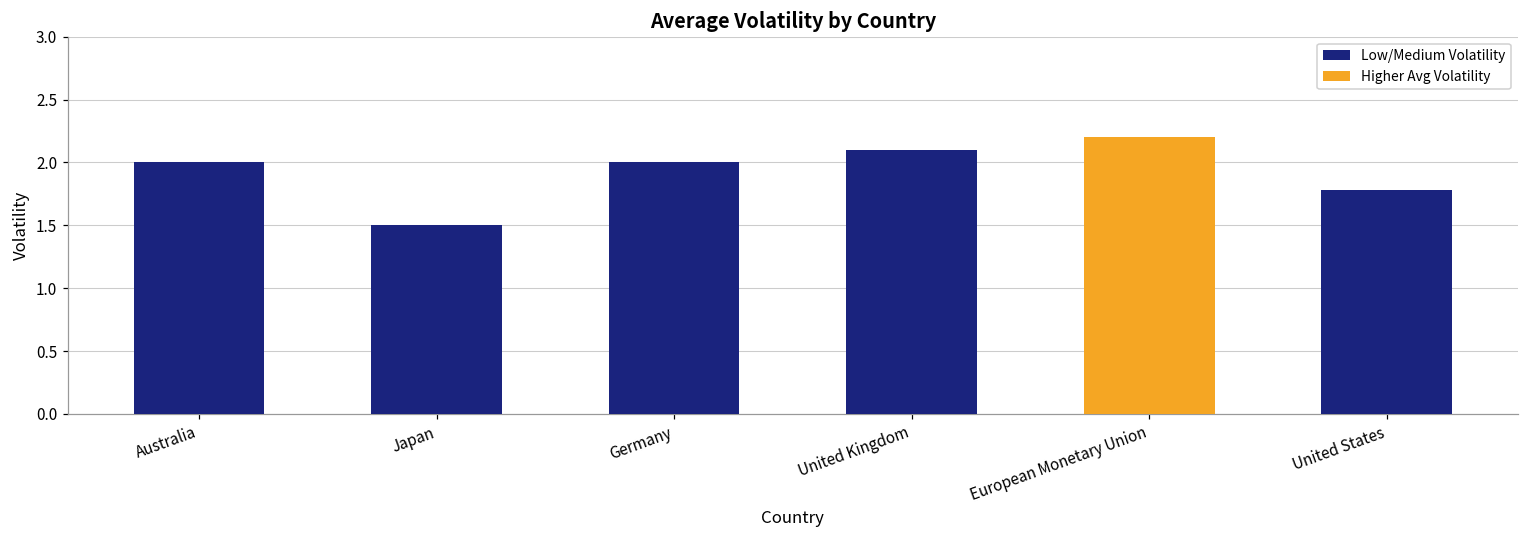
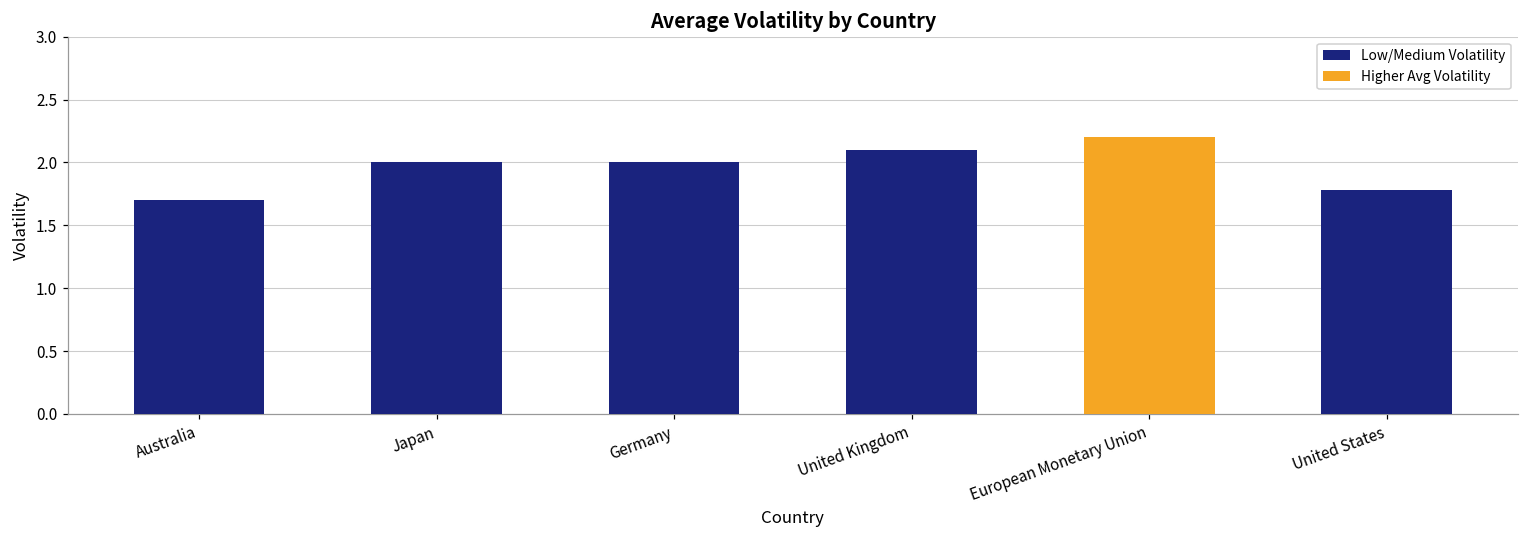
Australia: 2.0 -> 1.7
Japan: 1.5 -> 2.0
